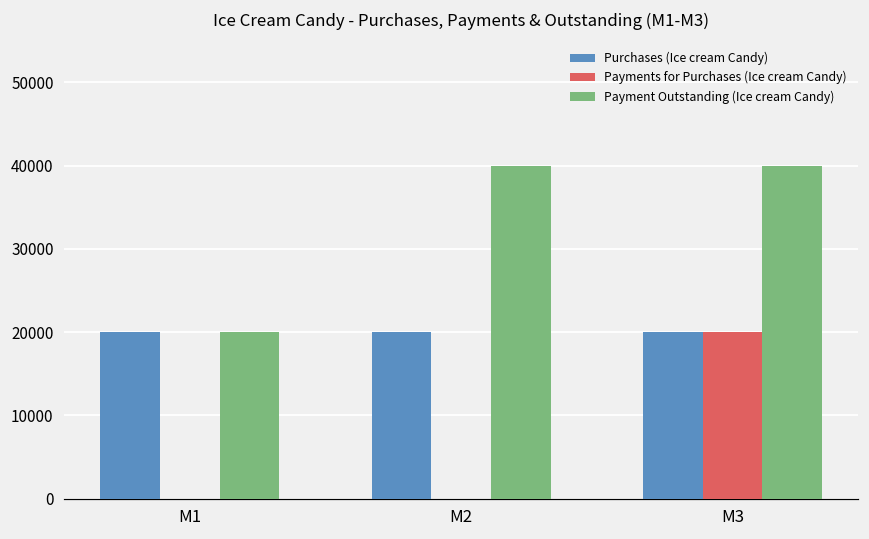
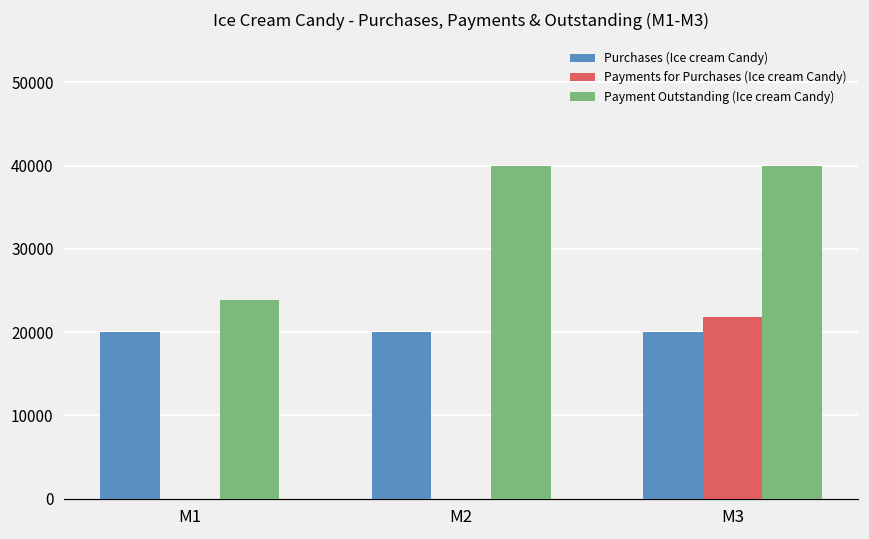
Payment Outstanding (Ice cream Candy), M1: 20000 -> 24000
Payments for Purchases (Ice cream Candy), M3: 20000 -> 22000
